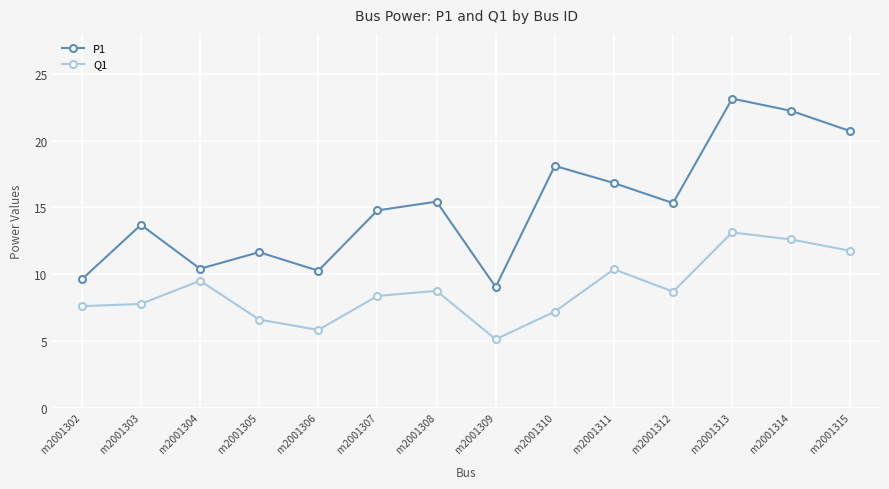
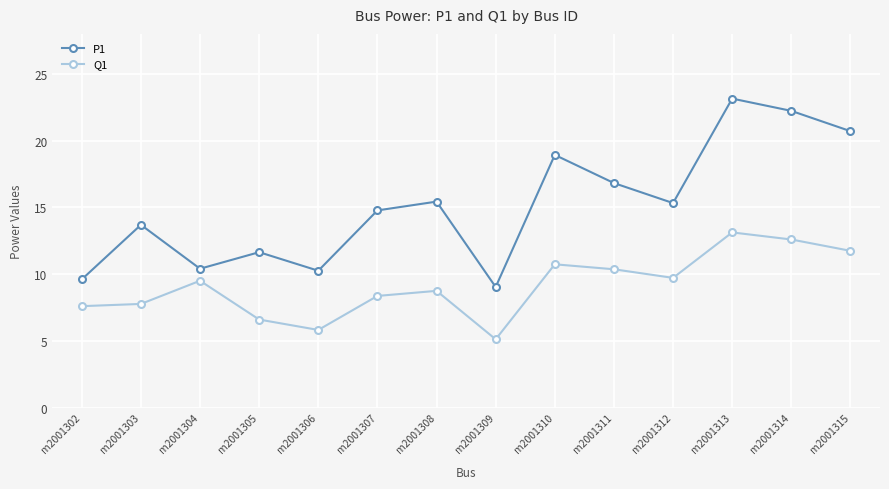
P1, m2001310: 18.1 -> 18.9
Q1, m2001310: 7.2 -> 10.7
Q1, m2001312: 8.7 -> 9.7
